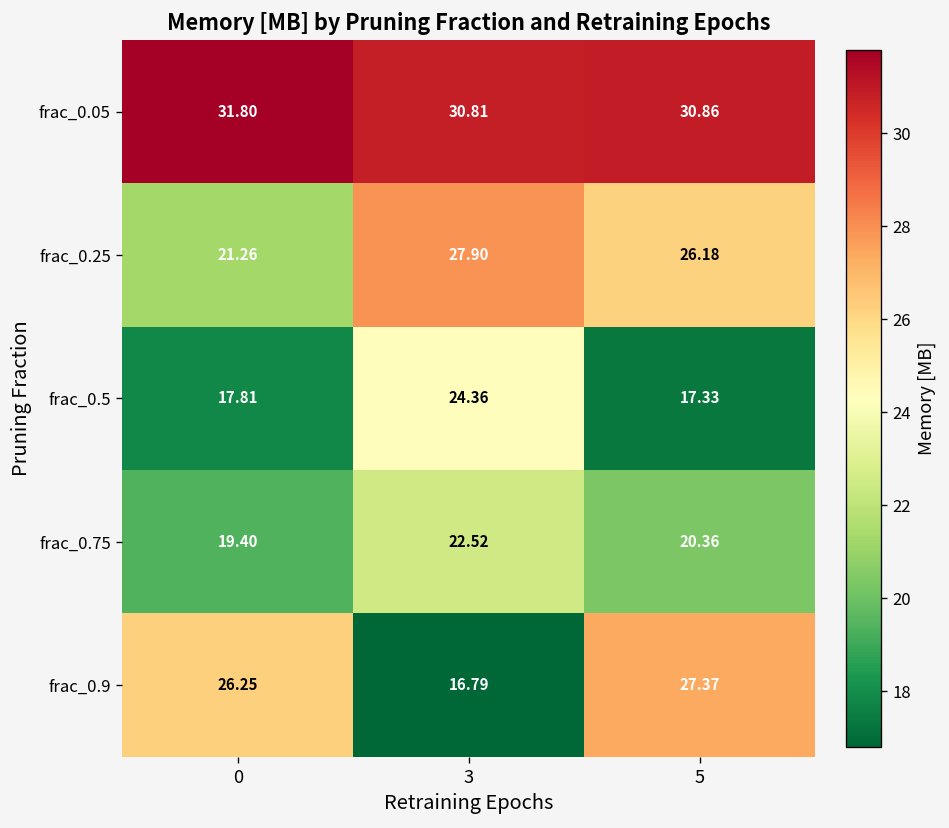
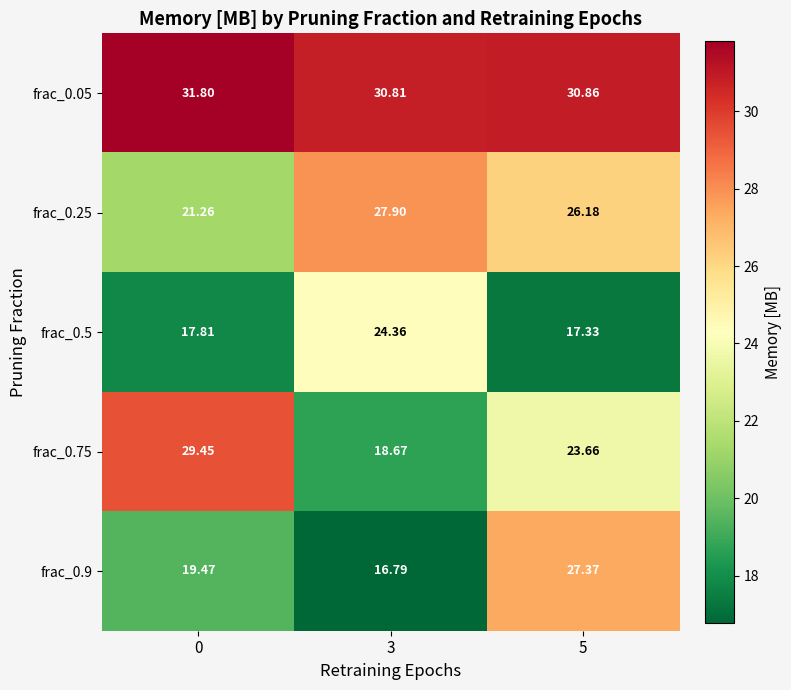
frac_0.75, 0: 19.40 -> 29.45
frac_0.75, 3: 22.52 -> 18.67
frac_0.75, 5: 20.36 -> 23.66
frac_0.9, 0: 26.25 -> 19.47
